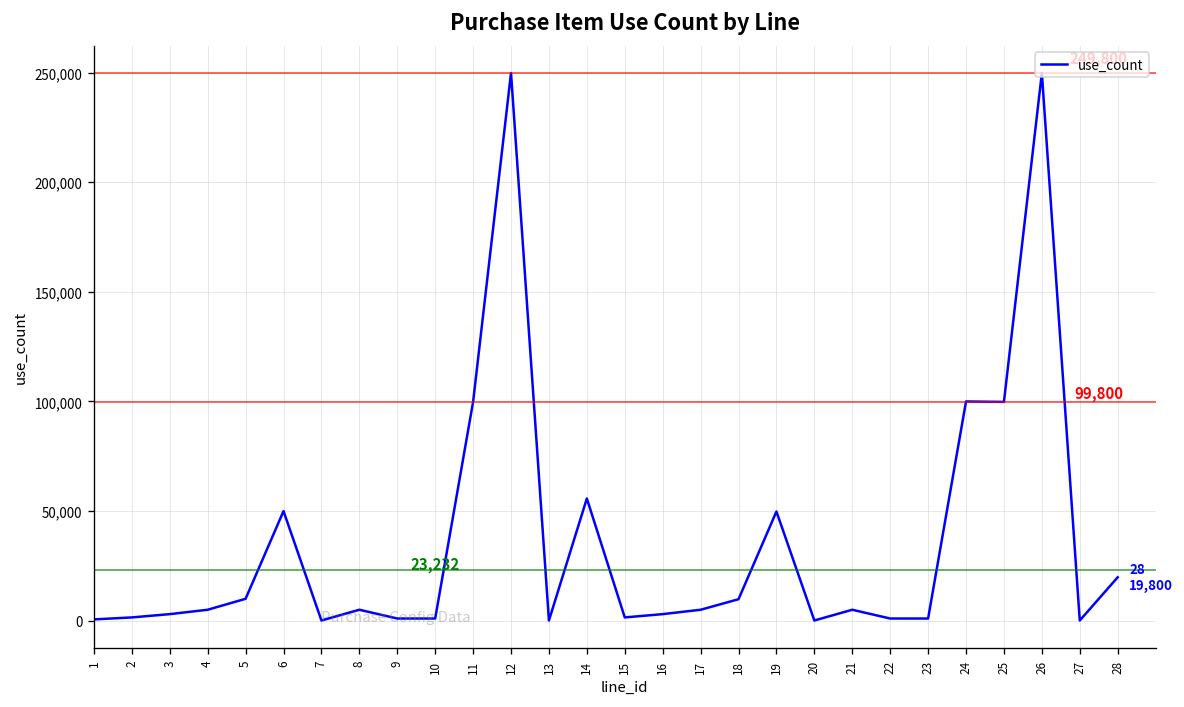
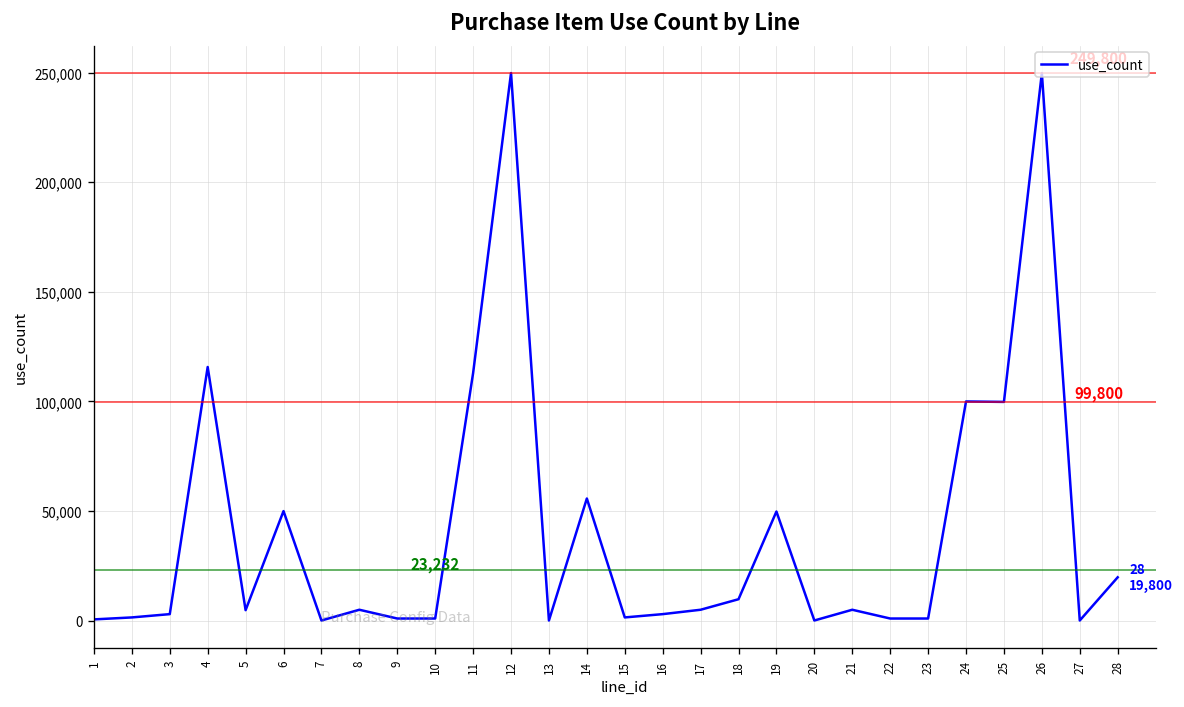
4: 5,000 -> 116,000
5: 10,000 -> 5,000
11: 100,000 -> 113,000
